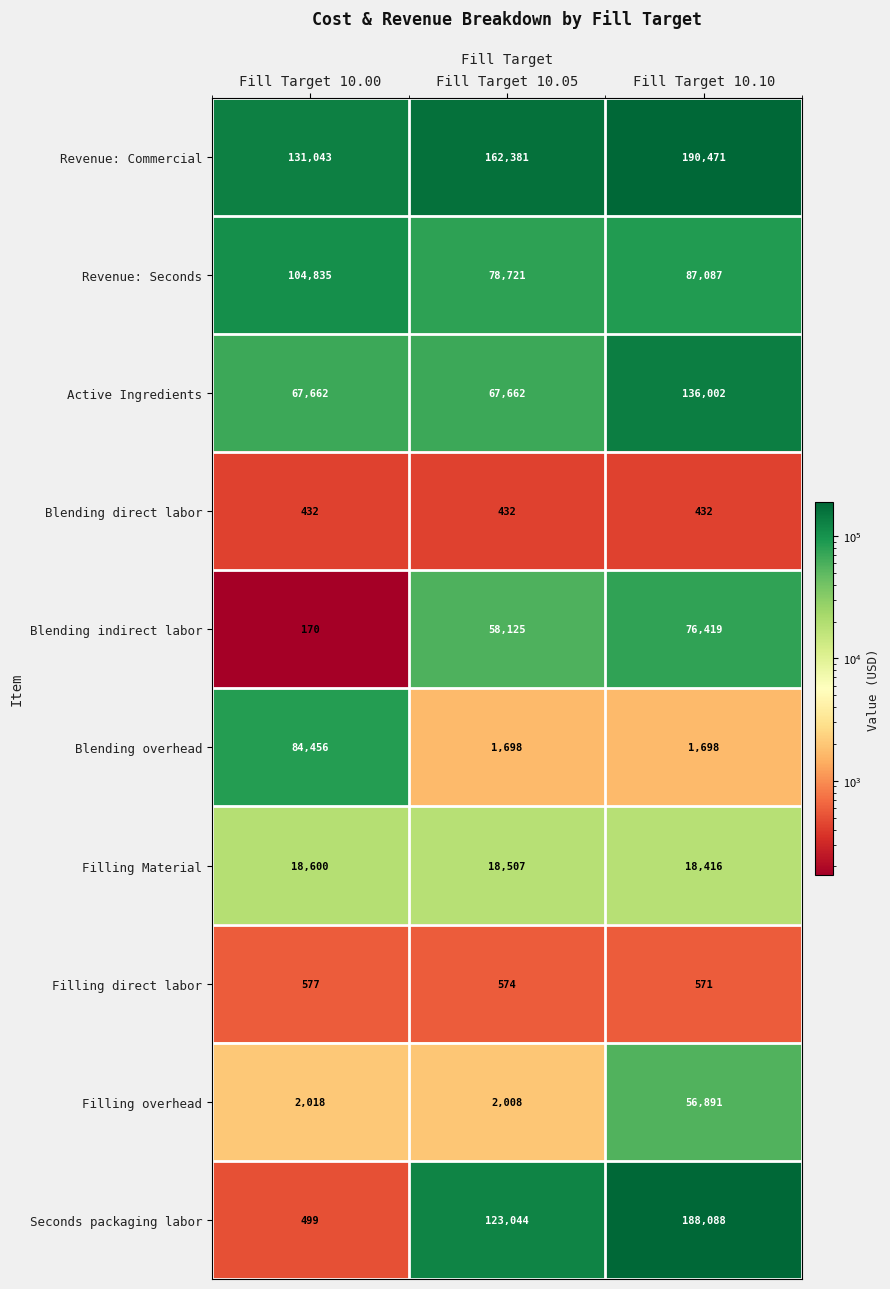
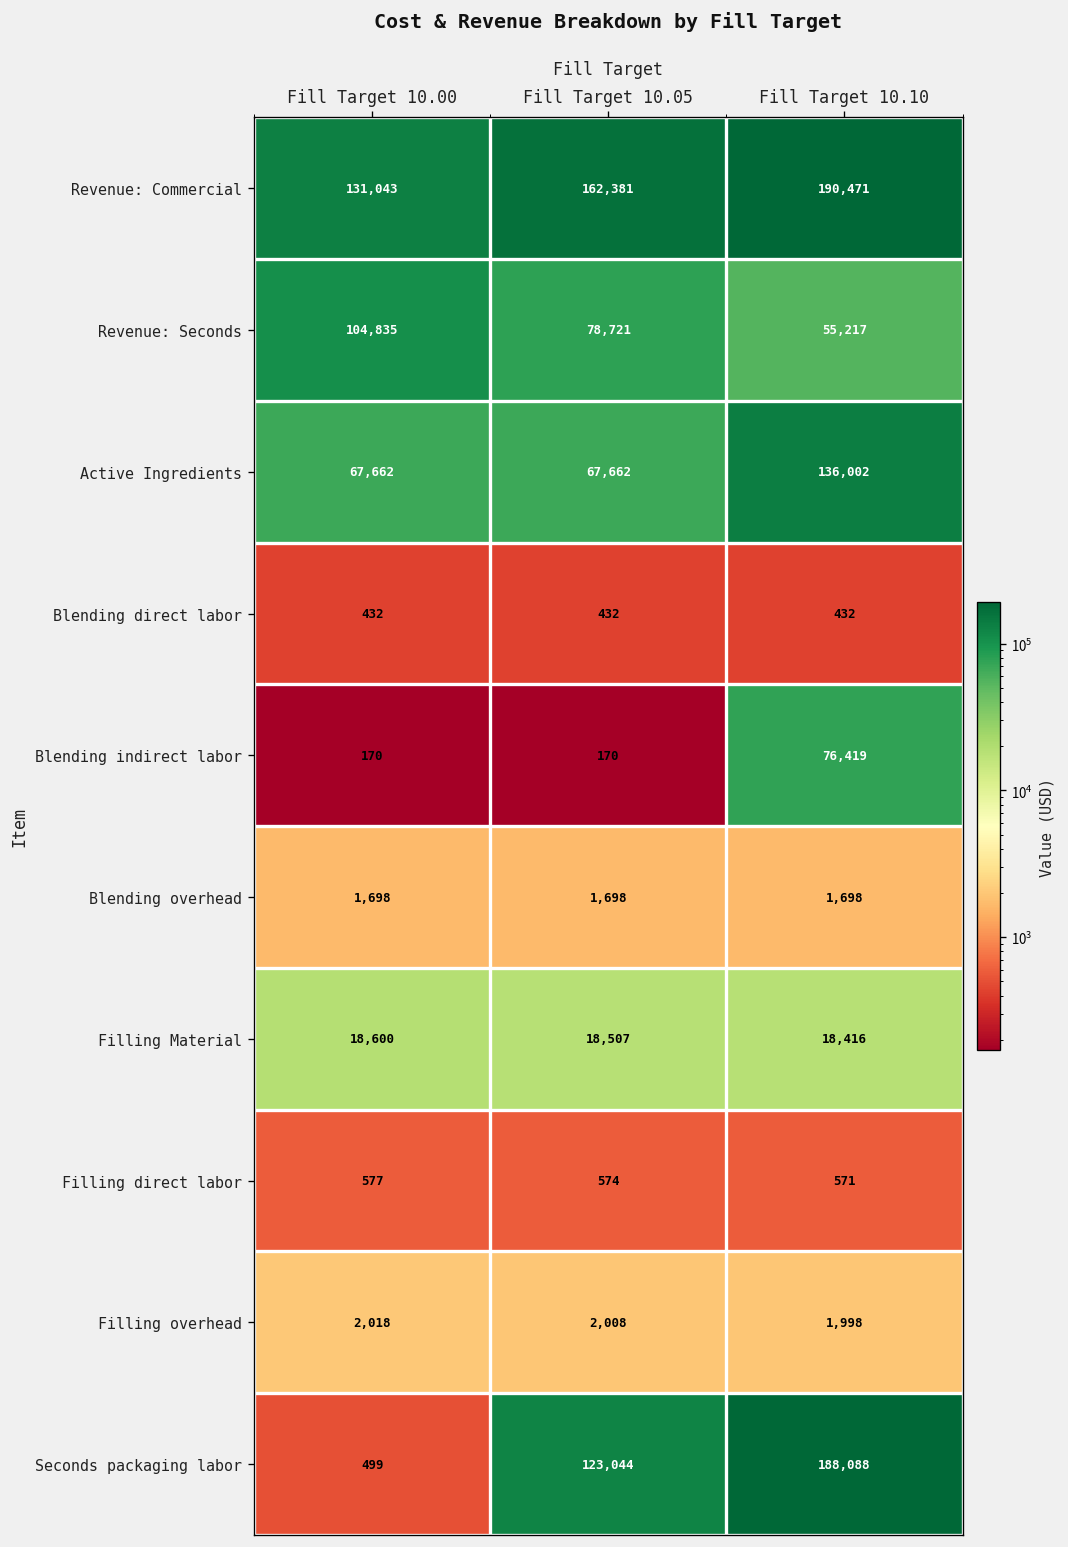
Revenue: Seconds, Fill Target 10.10: 87,087 -> 55,217
Blending indirect labor, Fill Target 10.05: 58,125 -> 170
Blending overhead, Fill Target 10.00: 84,456 -> 1,698
Filling overhead, Fill Target 10.10: 56,891 -> 1,998
